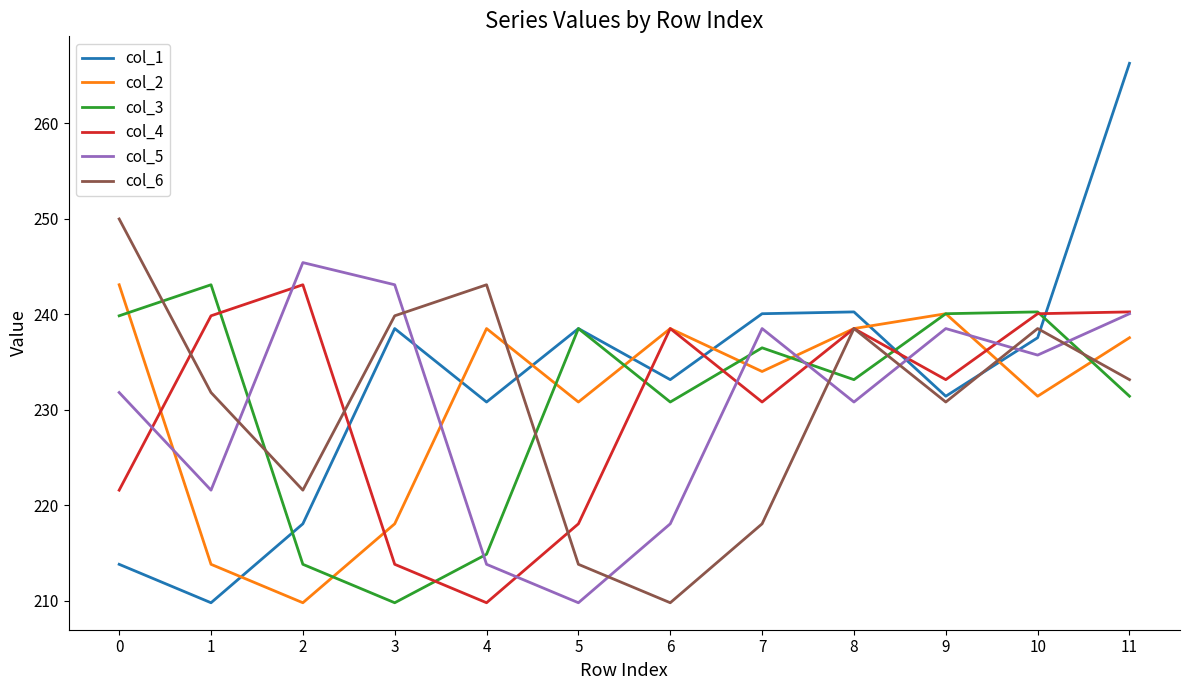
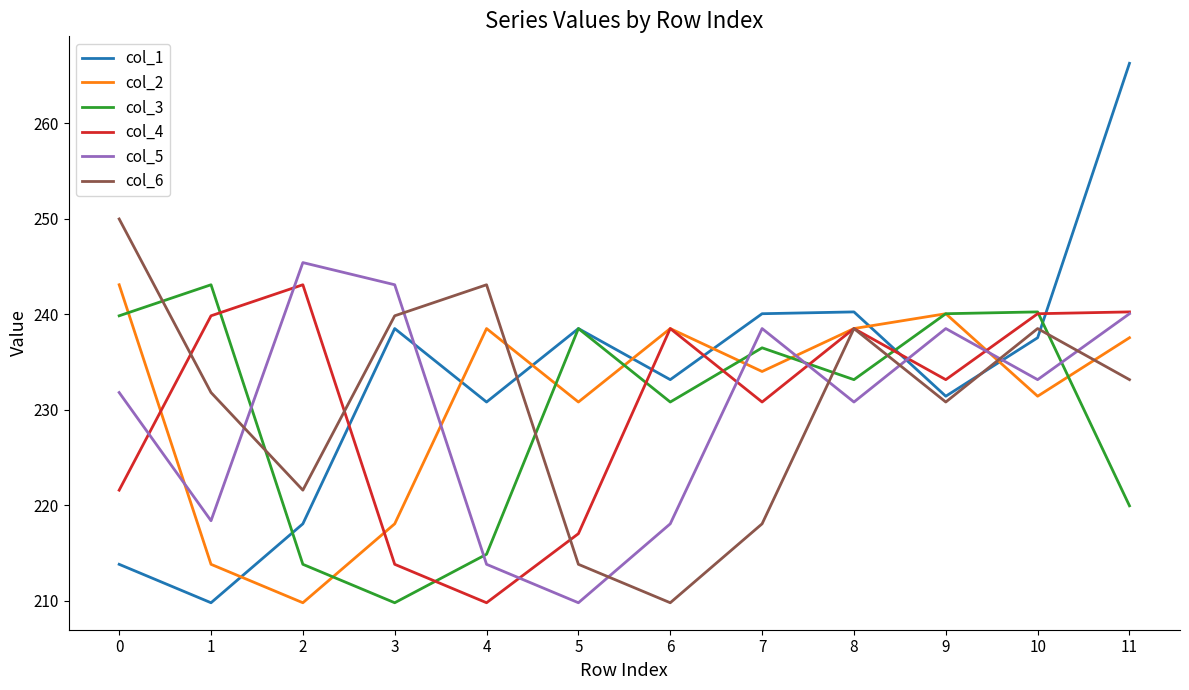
col_5, 1: 222 -> 218
col_4, 5: 218 -> 217
col_5, 10: 236 -> 233
col_3, 11: 231 -> 220
